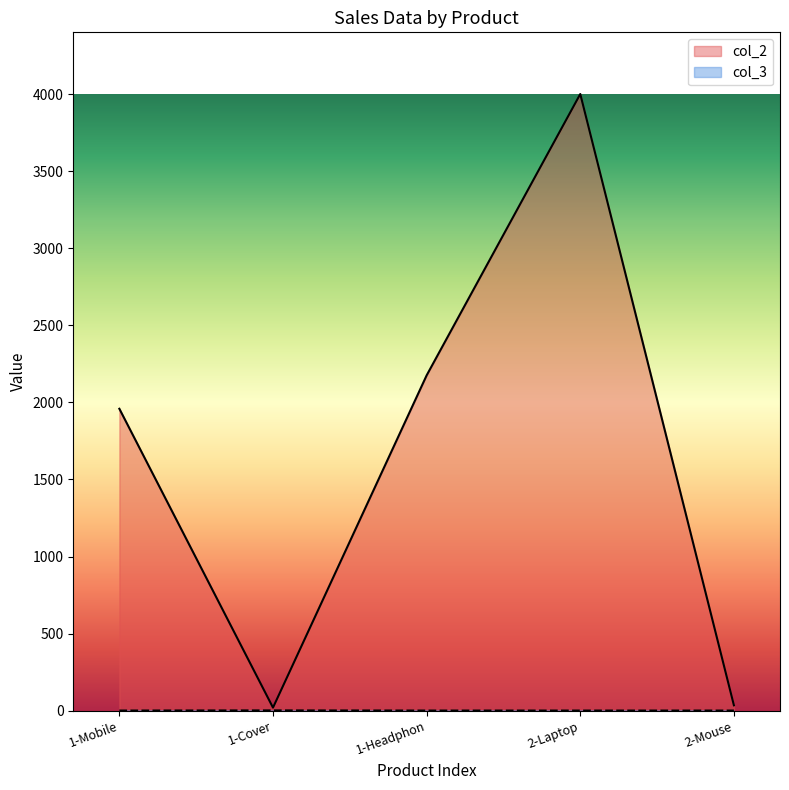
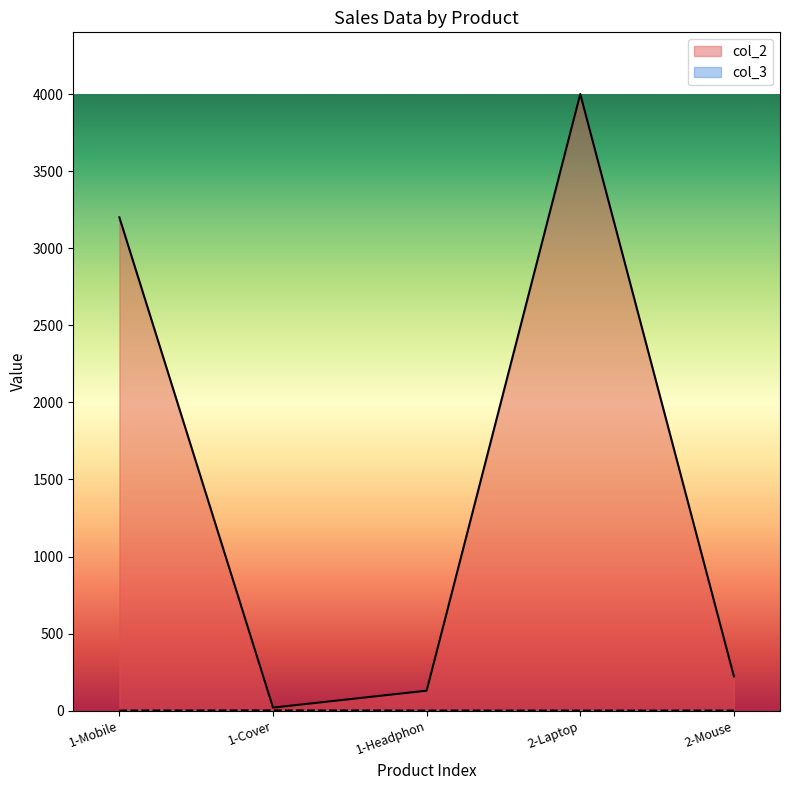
col_2, 1-Mobile: 1960 -> 3200
col_2, 1-Headphon: 2180 -> 130
col_2, 2-Mouse: 40 -> 220
